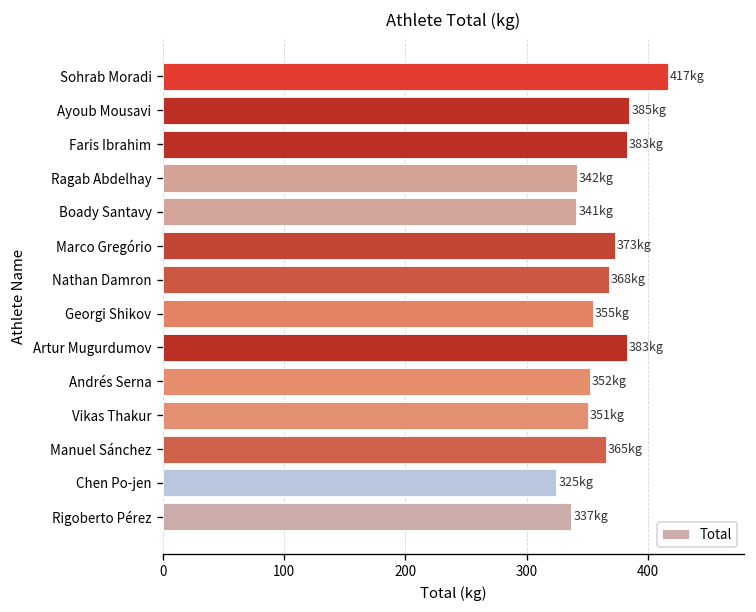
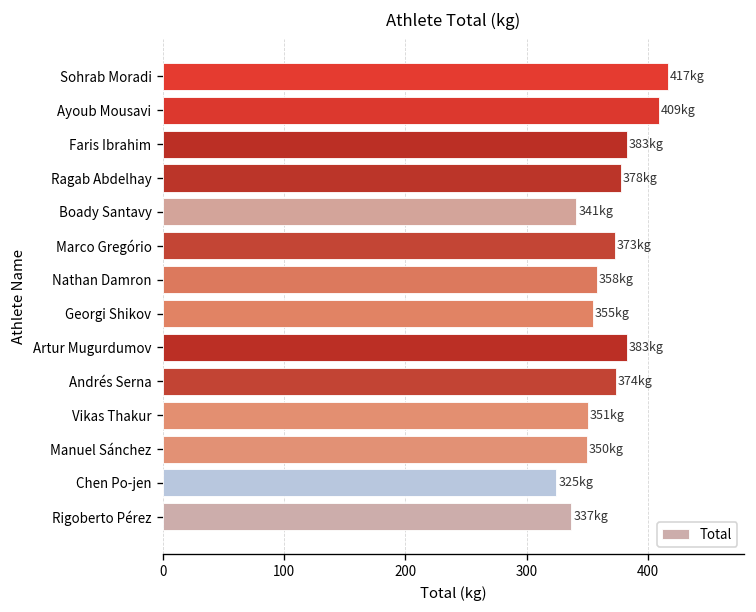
Ayoub Mousavi: 385 -> 409
Ragab Abdelhay: 342 -> 378
Nathan Damron: 368 -> 358
Andrés Serna: 352 -> 374
Manuel Sánchez: 365 -> 350
